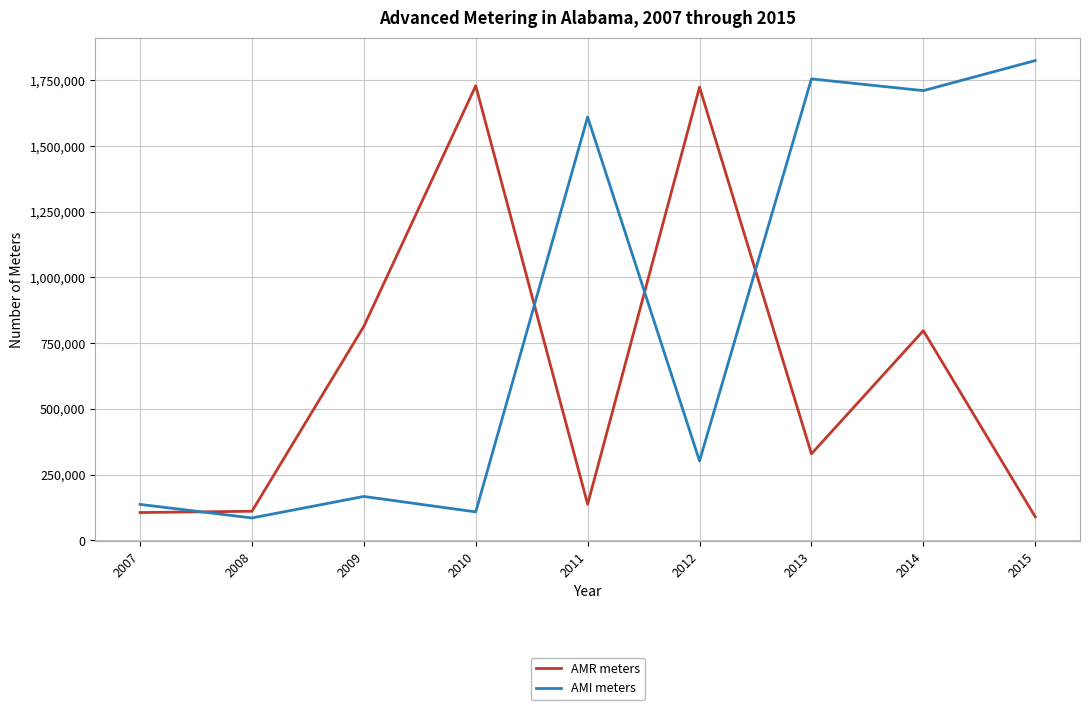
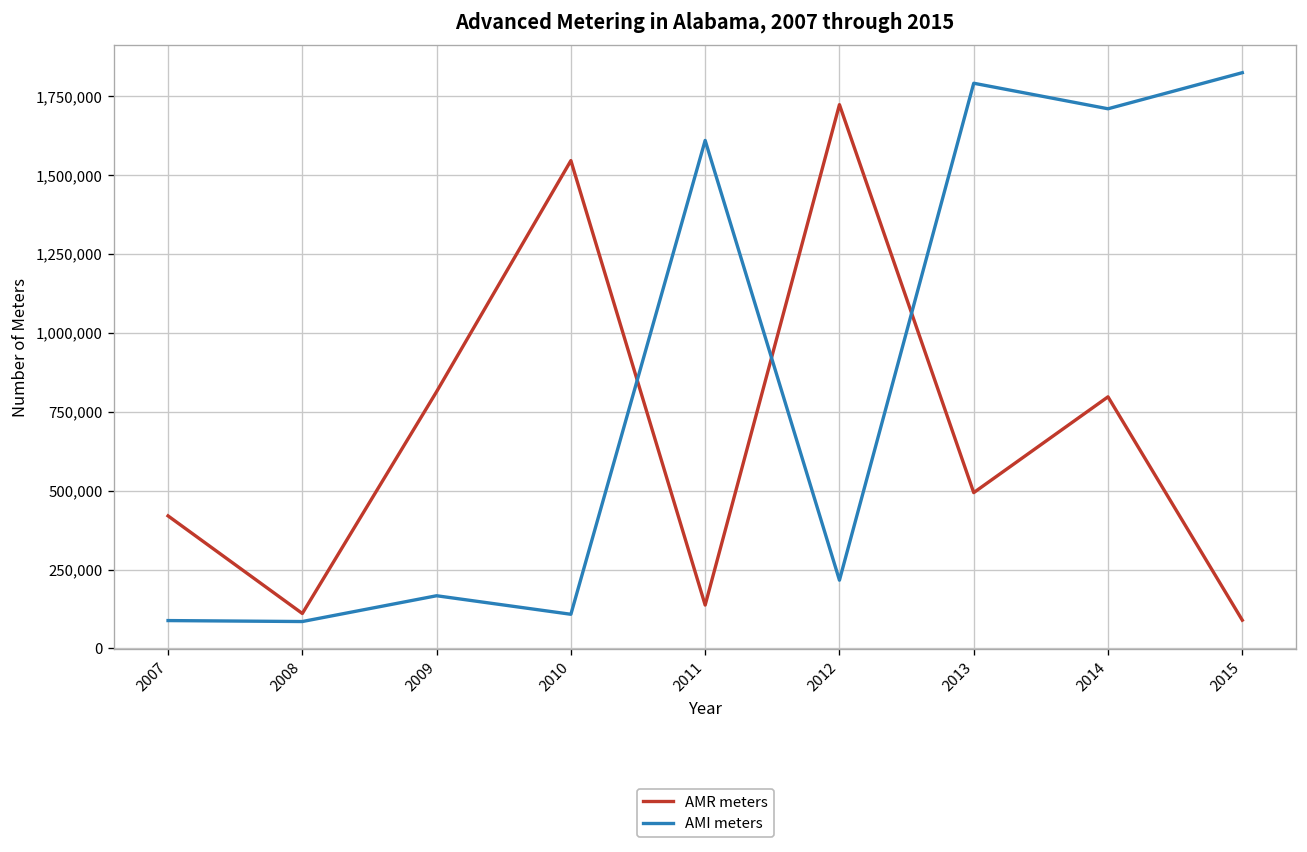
AMR meters, 2007: 110,000 -> 420,000
AMI meters, 2007: 140,000 -> 90,000
AMR meters, 2010: 1,730,000 -> 1,550,000
AMI meters, 2012: 300,000 -> 220,000
AMR meters, 2013: 330,000 -> 490,000
AMI meters, 2013: 1,760,000 -> 1,790,000
